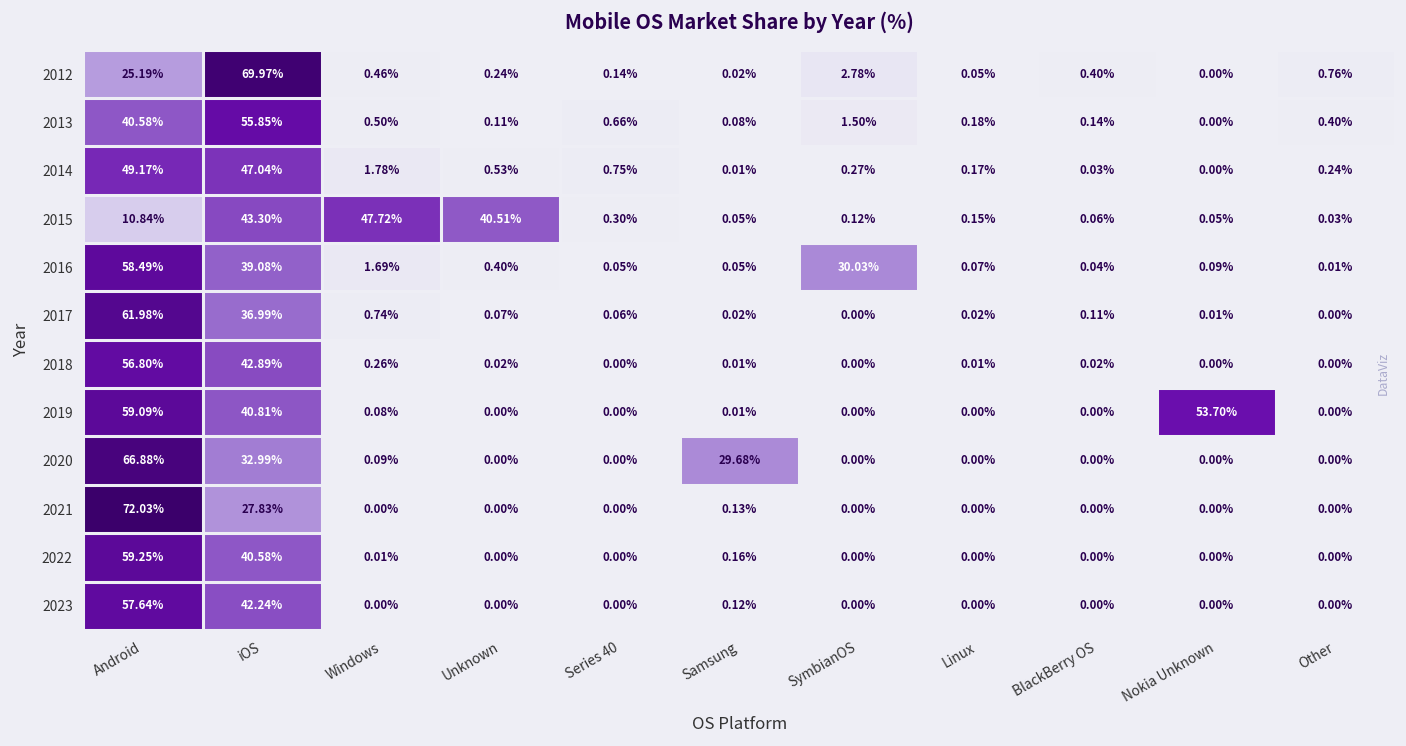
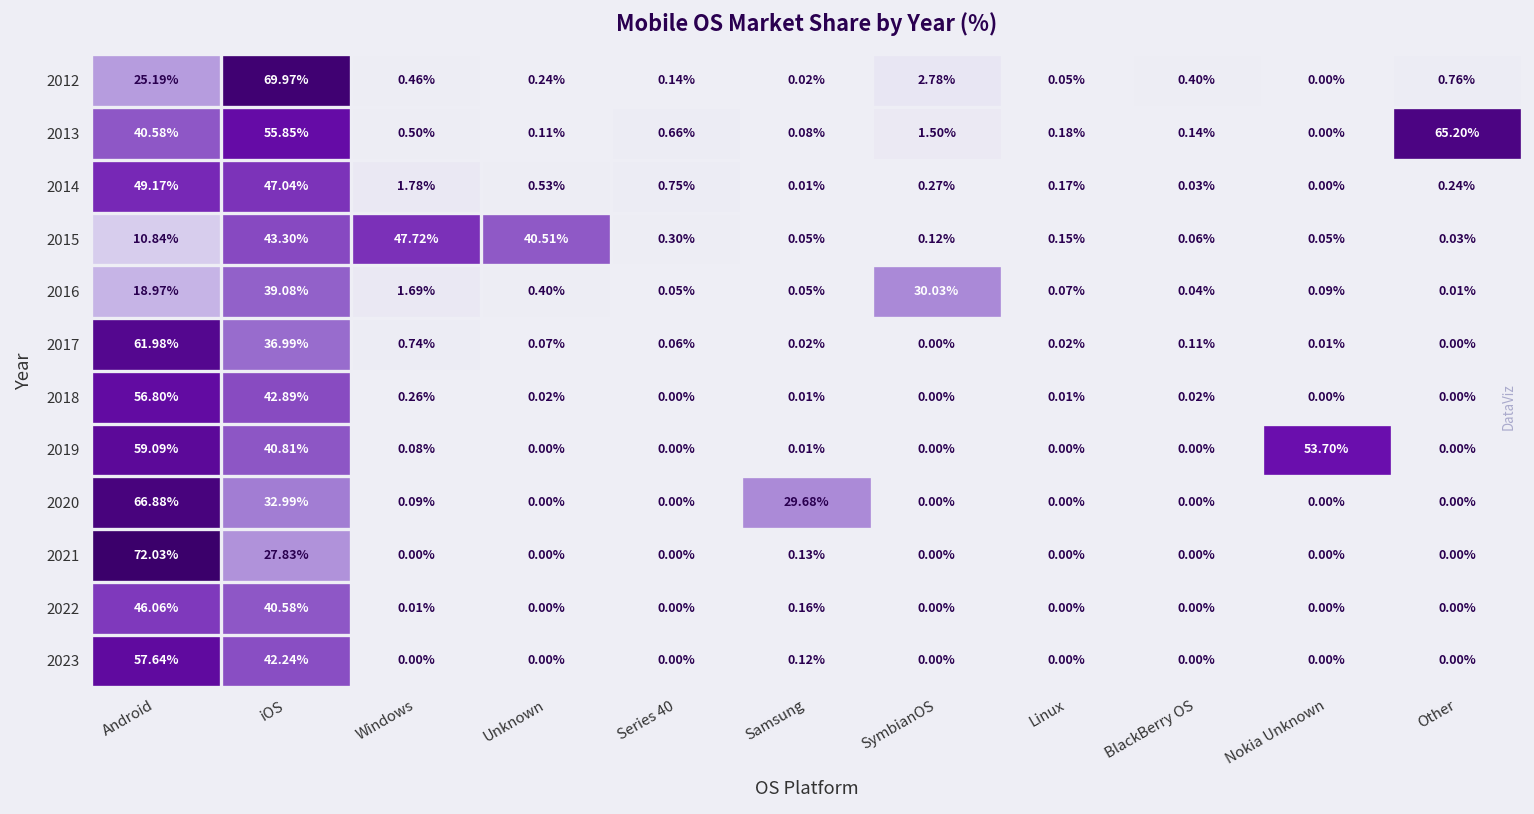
2013, Other: 0.40% -> 65.20%
2016, Android: 58.49% -> 18.97%
2022, Android: 59.25% -> 46.06%
